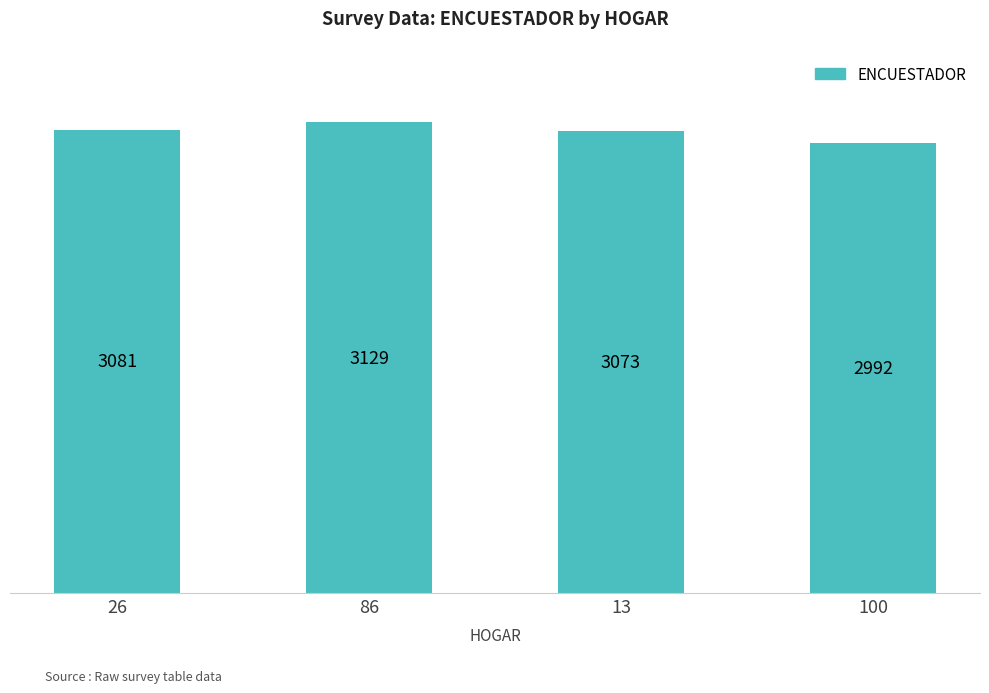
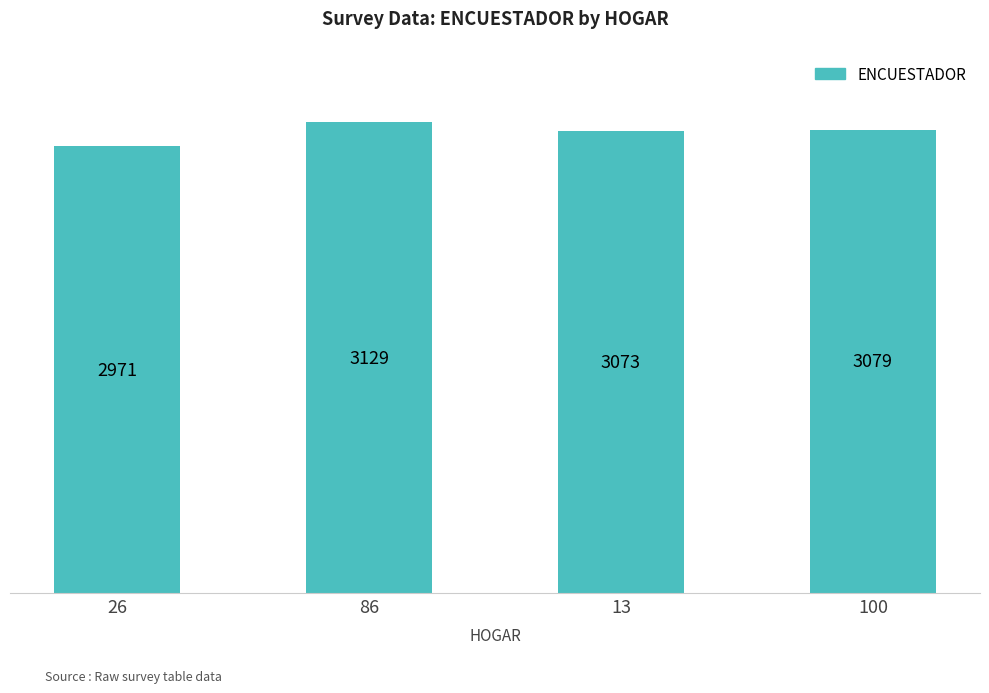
26: 3081 -> 2971
100: 2992 -> 3079
